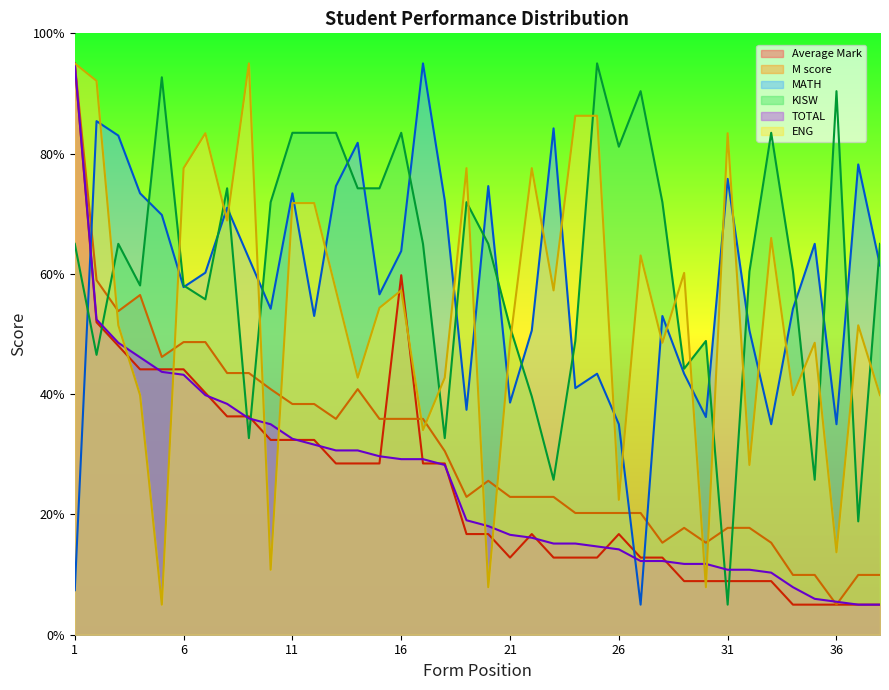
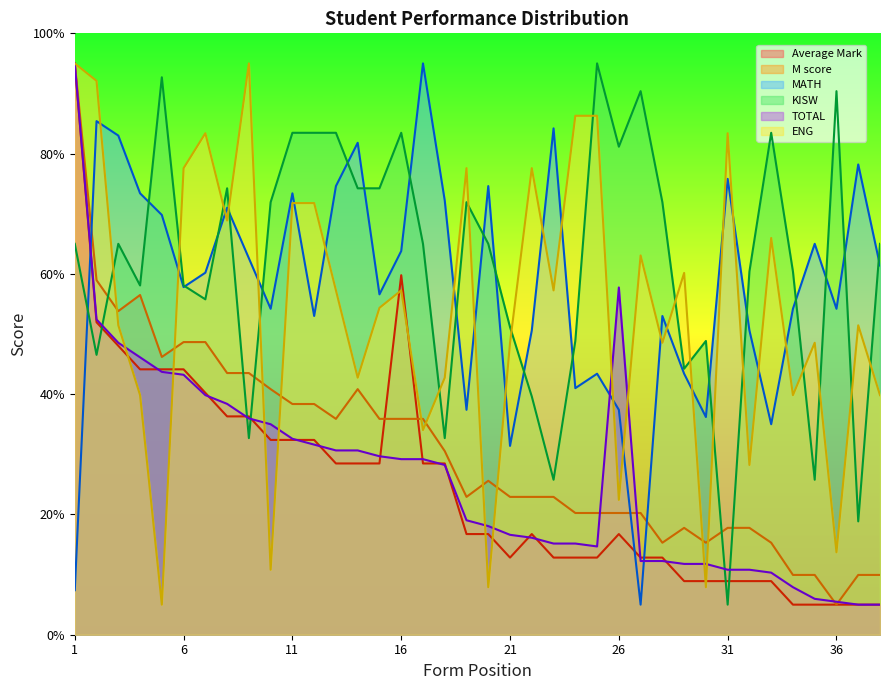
MATH, 21: 39% -> 31%
MATH, 26: 35% -> 37%
TOTAL, 26: 14% -> 58%
MATH, 36: 35% -> 54%
